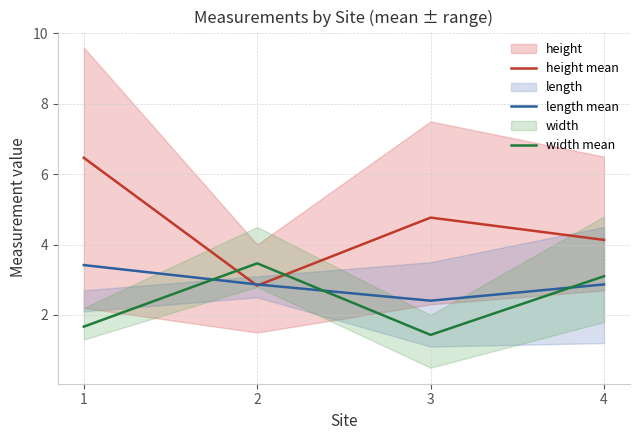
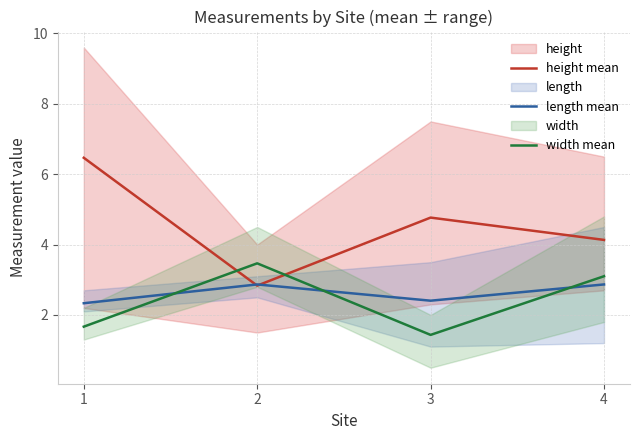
length mean, 1: 3.4 -> 2.3
